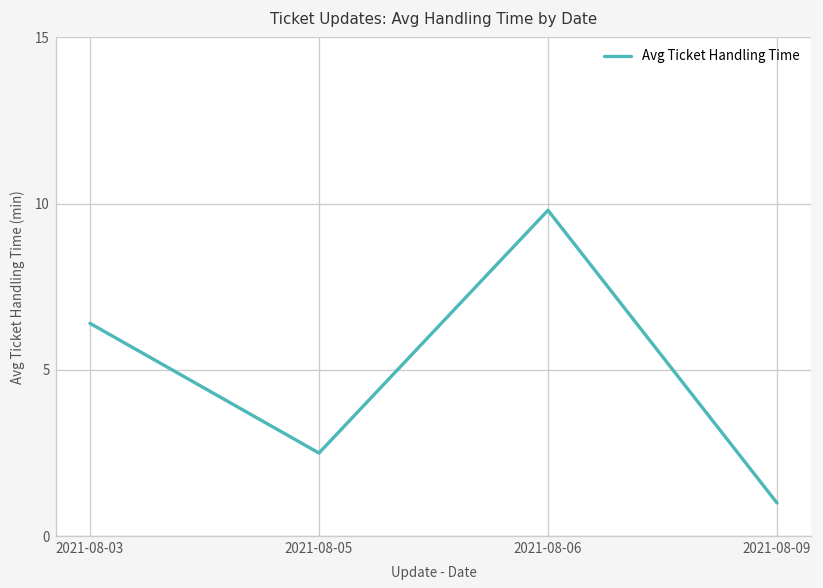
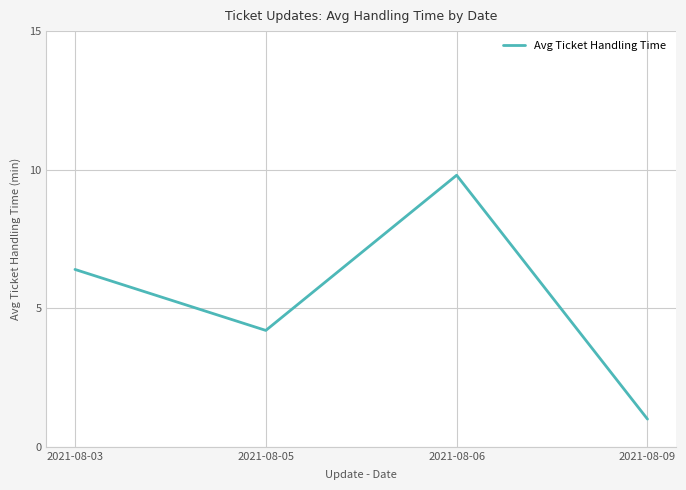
2021-08-05: 2.5 -> 4.2
